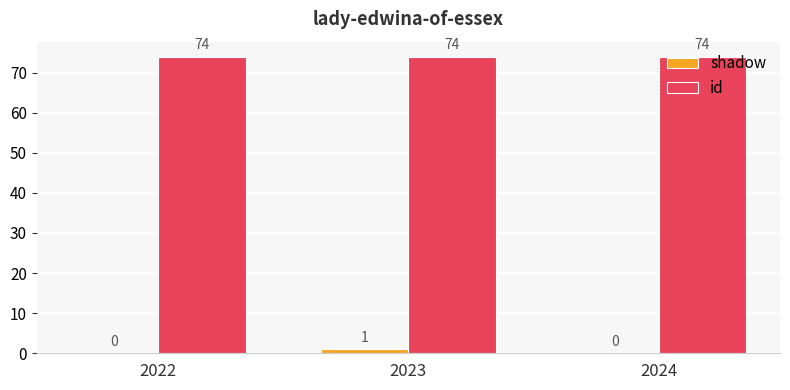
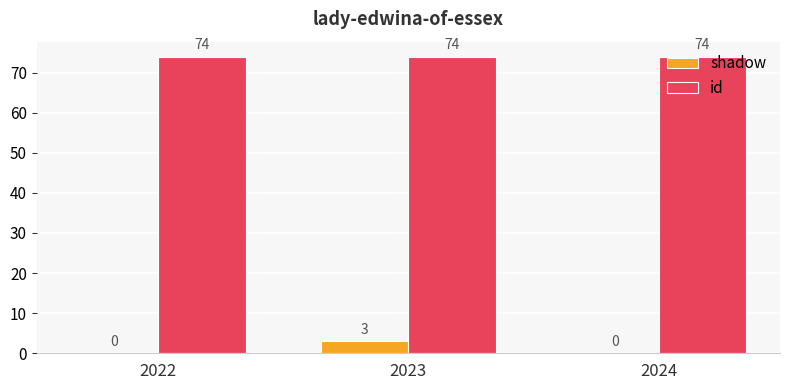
shadow, 2023: 1 -> 3
